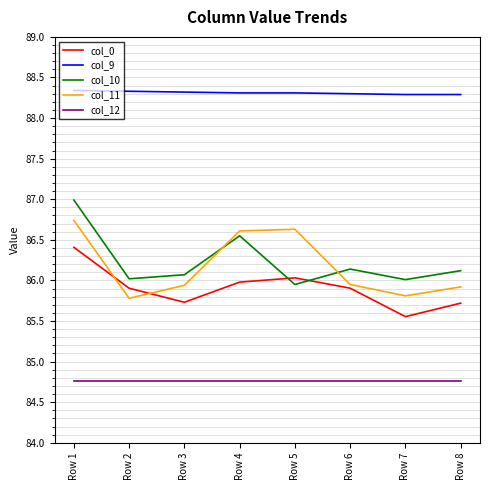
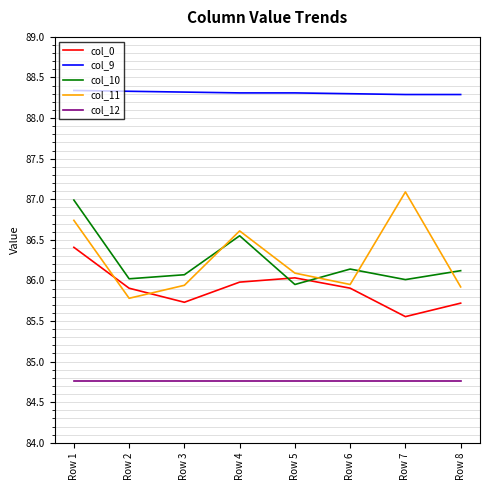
col_11, Row 5: 86.6 -> 86.1
col_11, Row 7: 85.8 -> 87.1
